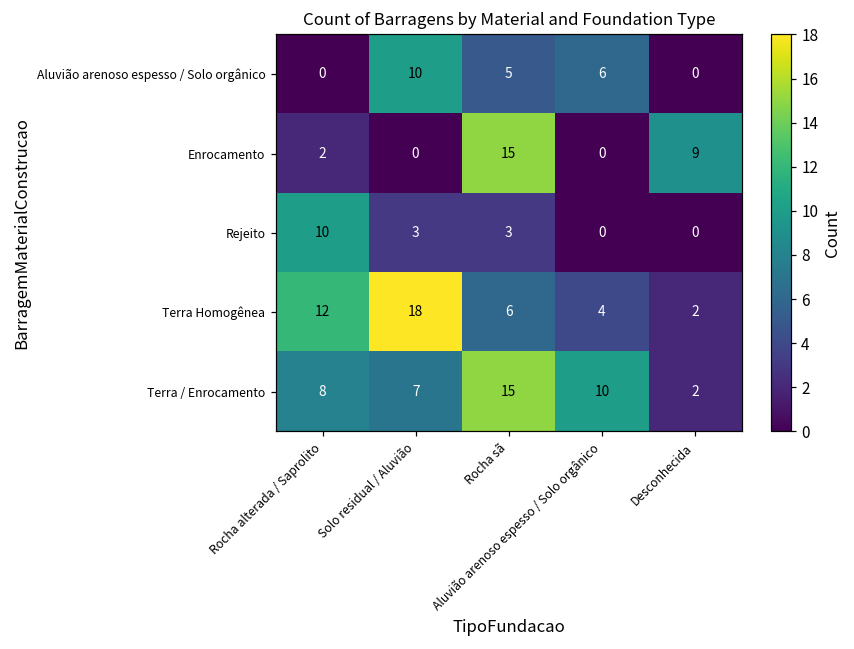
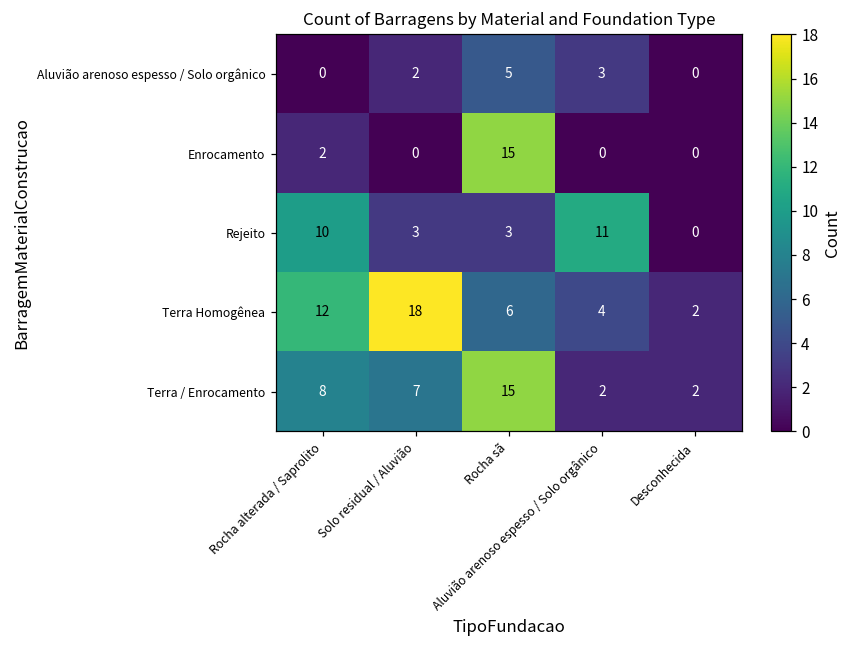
Aluvião arenoso espesso / Solo orgânico, Solo residual / Aluvião: 10 -> 2
Aluvião arenoso espesso / Solo orgânico, Aluvião arenoso espesso / Solo orgânico: 6 -> 3
Enrocamento, Desconhecida: 9 -> 0
Rejeito, Aluvião arenoso espesso / Solo orgânico: 0 -> 11
Terra / Enrocamento, Aluvião arenoso espesso / Solo orgânico: 10 -> 2
